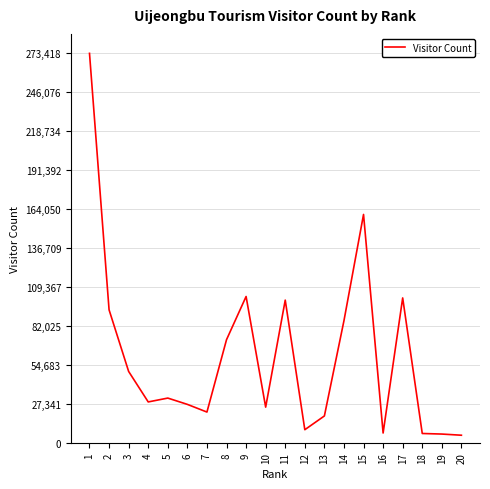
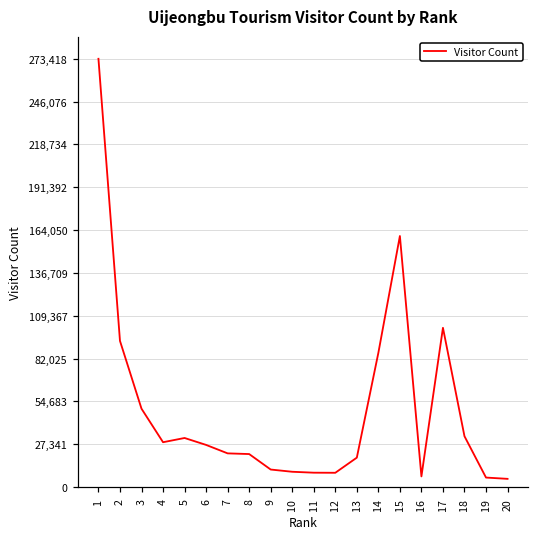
8: 72,000 -> 21,000
9: 103,000 -> 11,000
10: 25,000 -> 10,000
11: 100,000 -> 9,000
18: 6,000 -> 32,000
